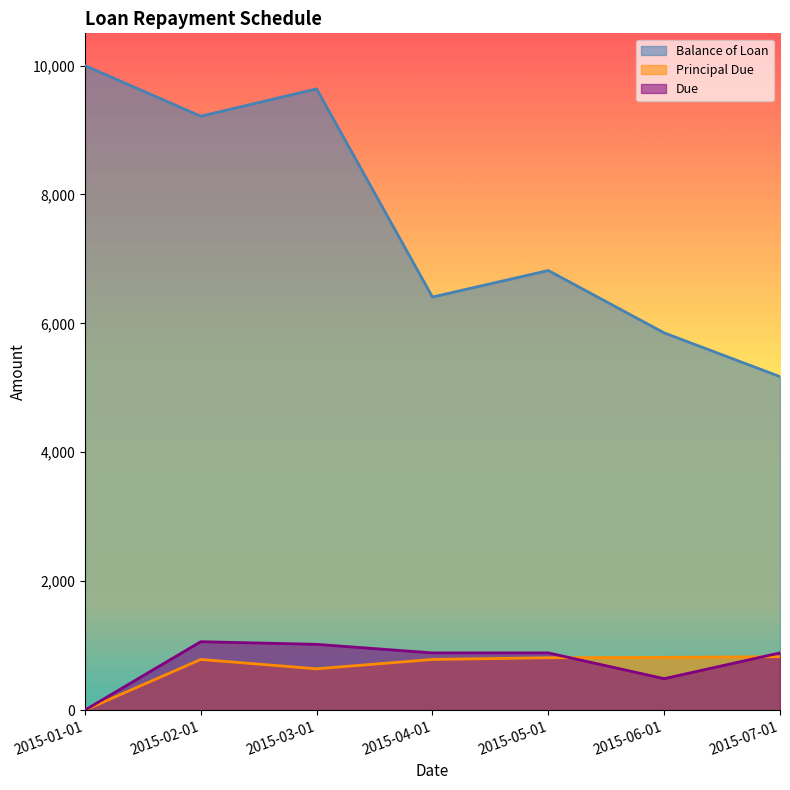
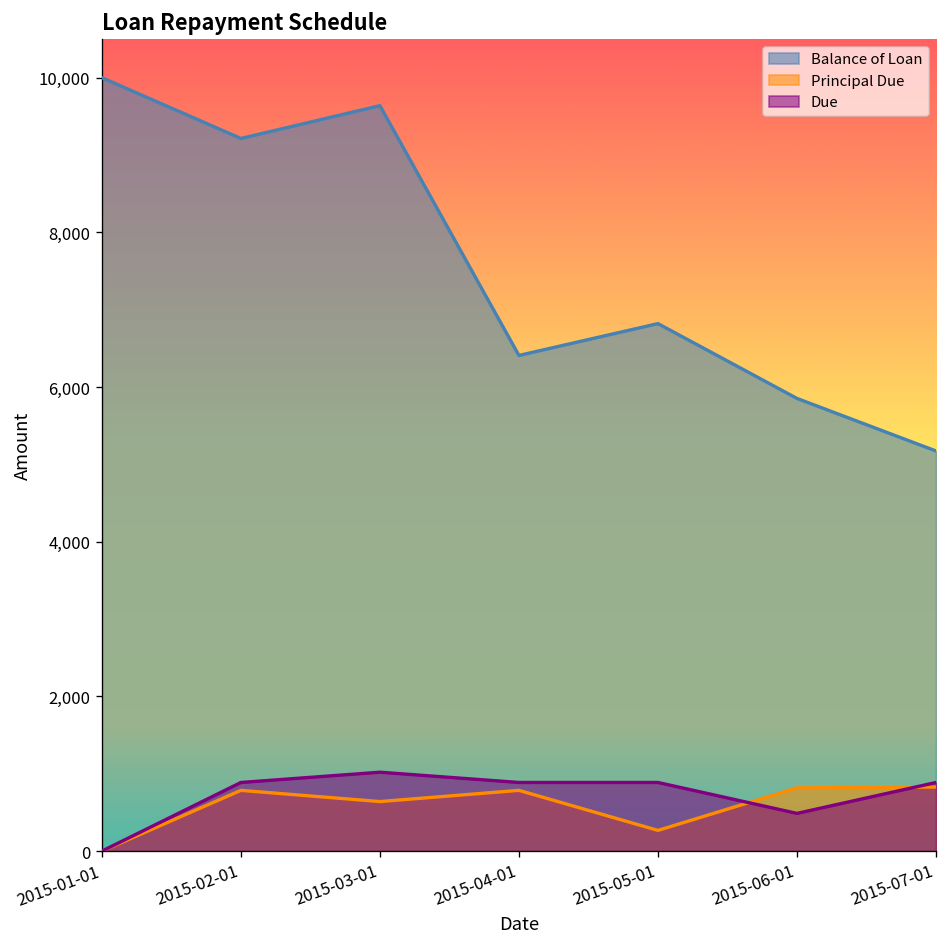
Due, 2015-02-01: 1,100 -> 900
Principal Due, 2015-05-01: 800 -> 300
